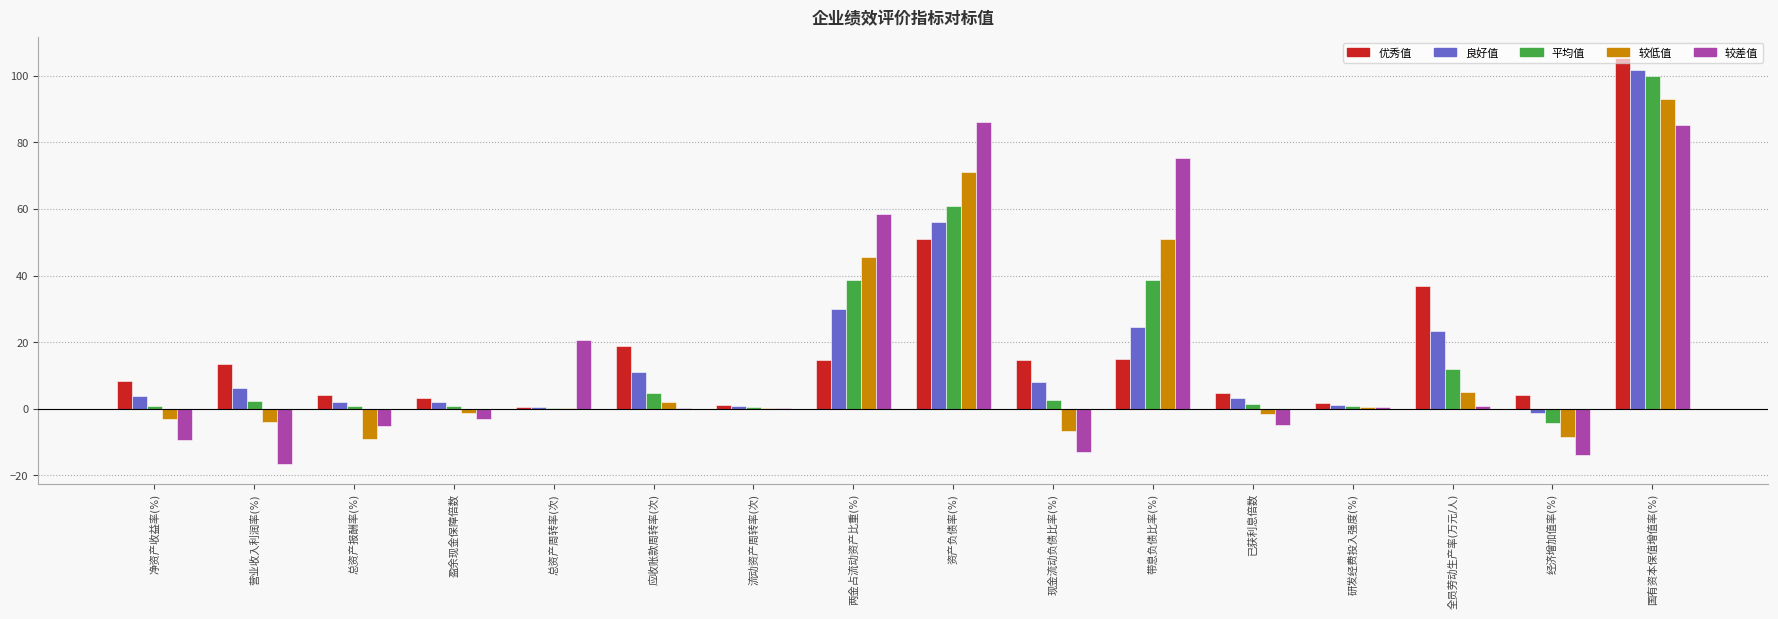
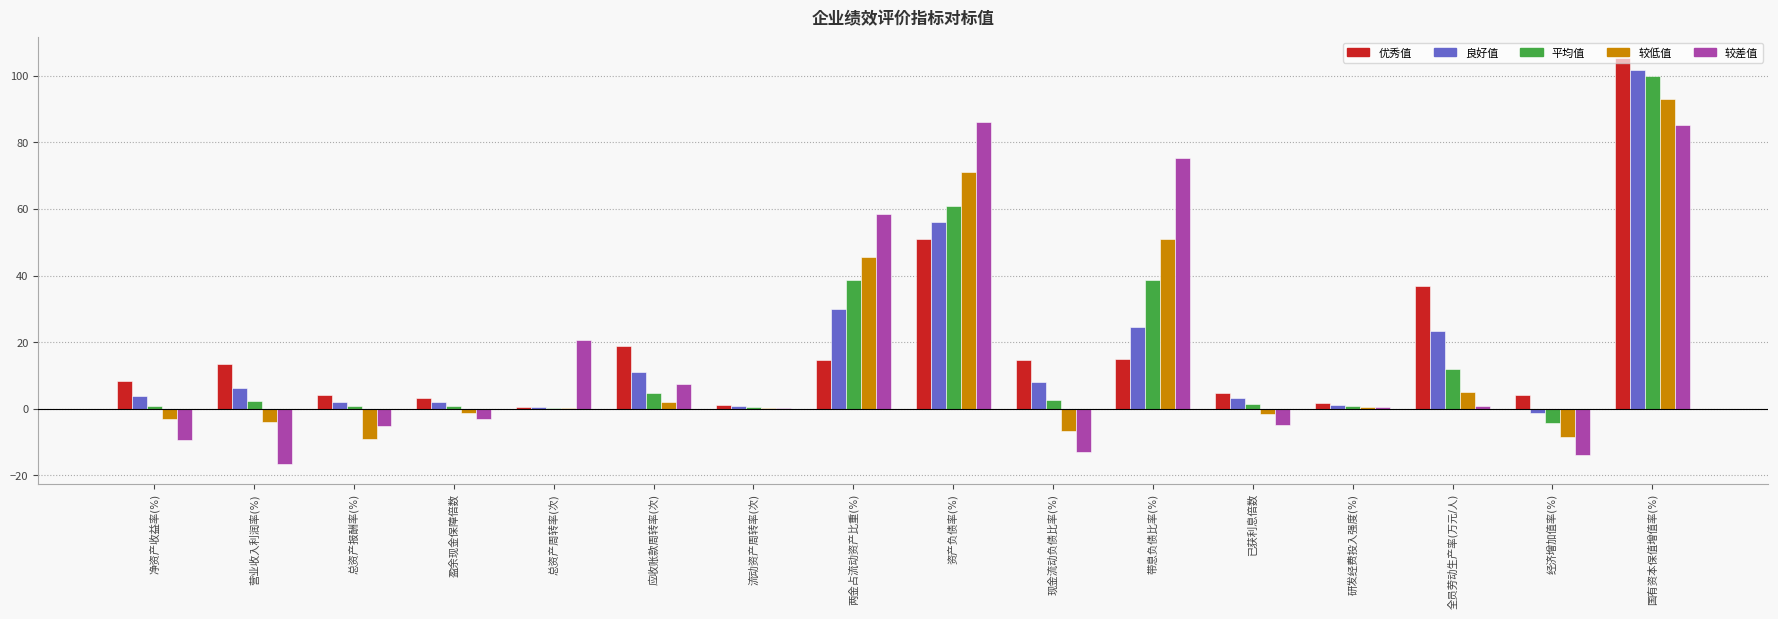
较差值, 应收账款周转率(次): 0 -> 8
